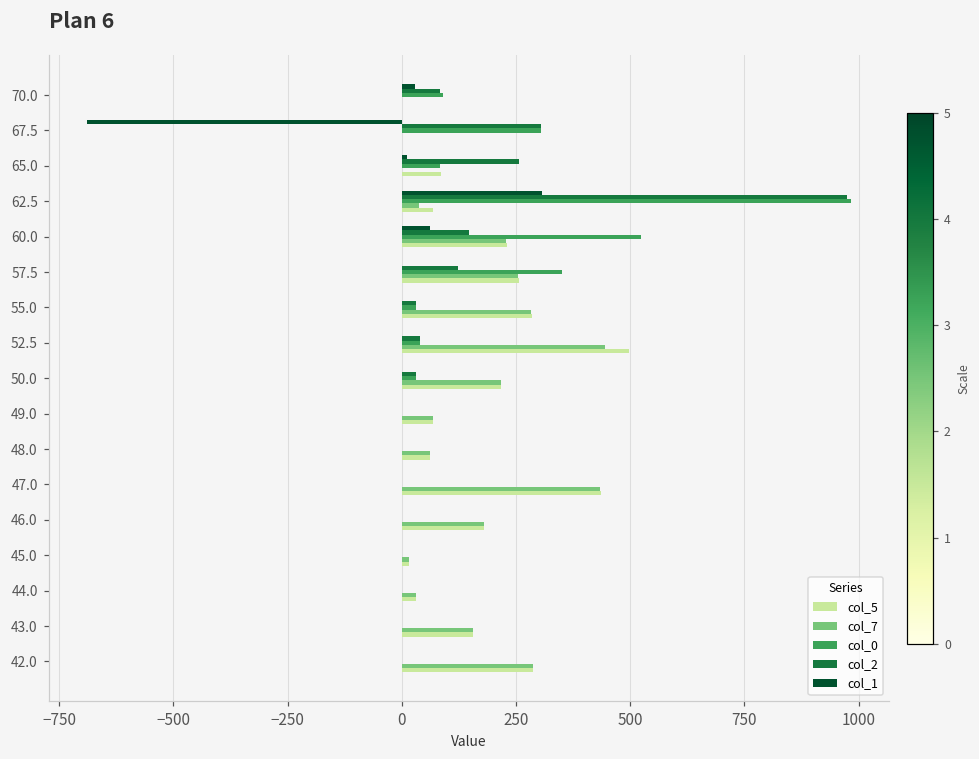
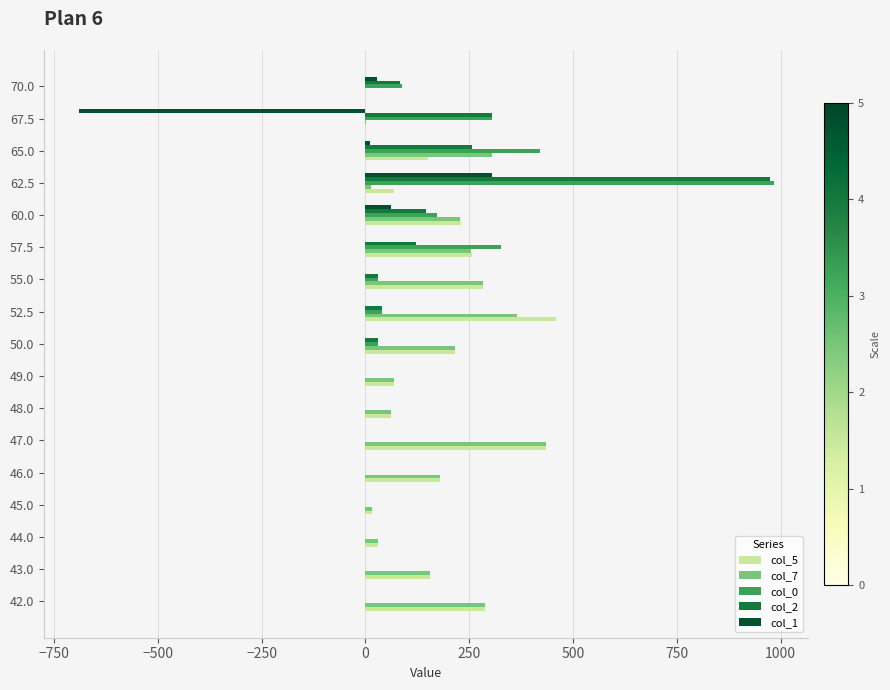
col_0, 65.0: 80 -> 420
col_7, 65.0: 0 -> 300
col_5, 65.0: 90 -> 150
col_7, 62.5: 40 -> 10
col_0, 60.0: 520 -> 170
col_0, 57.5: 350 -> 330
col_7, 52.5: 440 -> 370
col_5, 52.5: 500 -> 460
